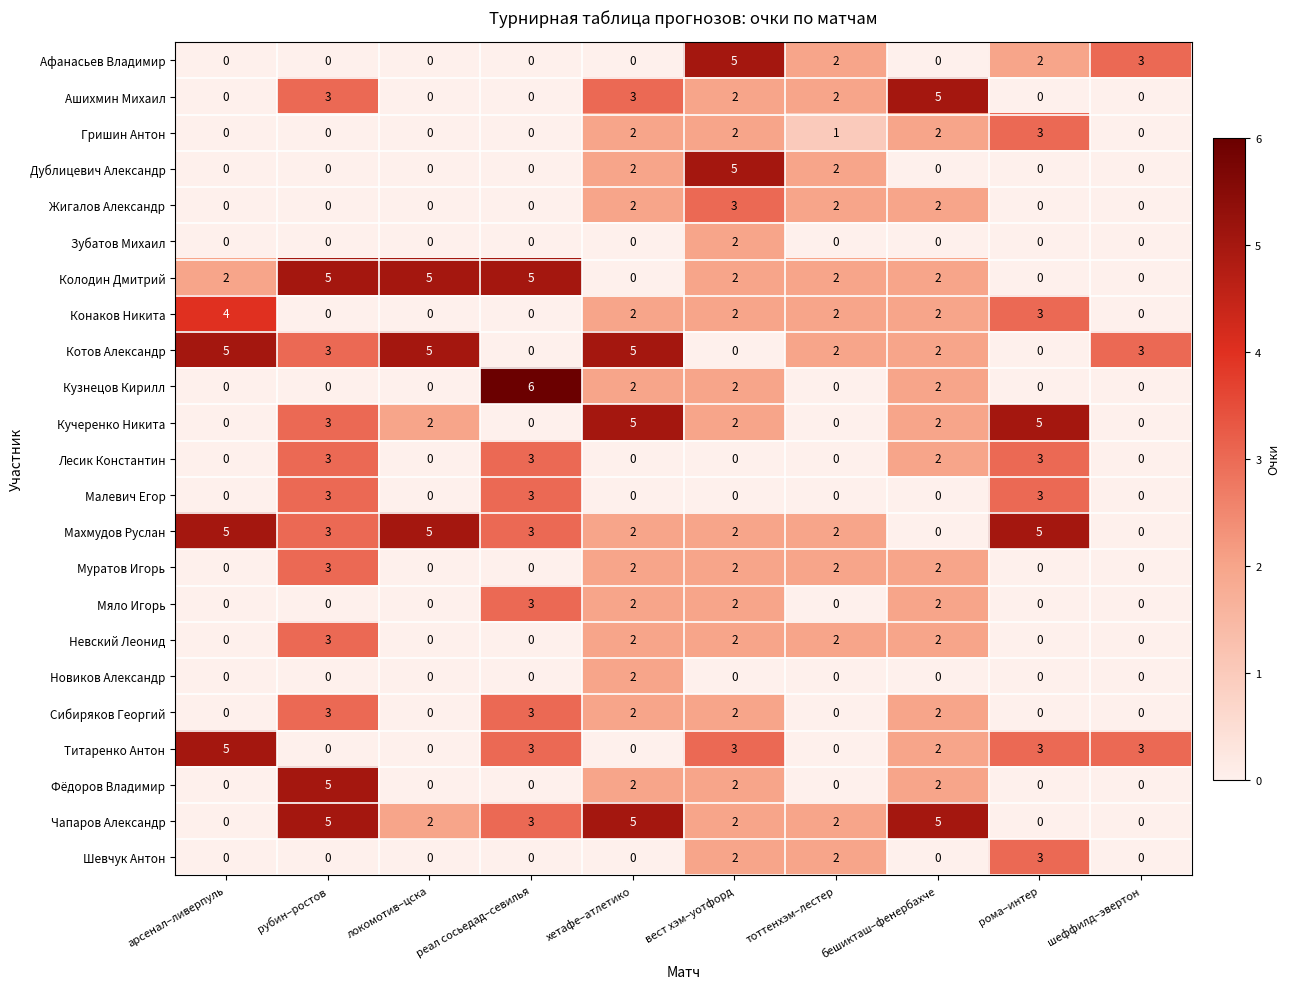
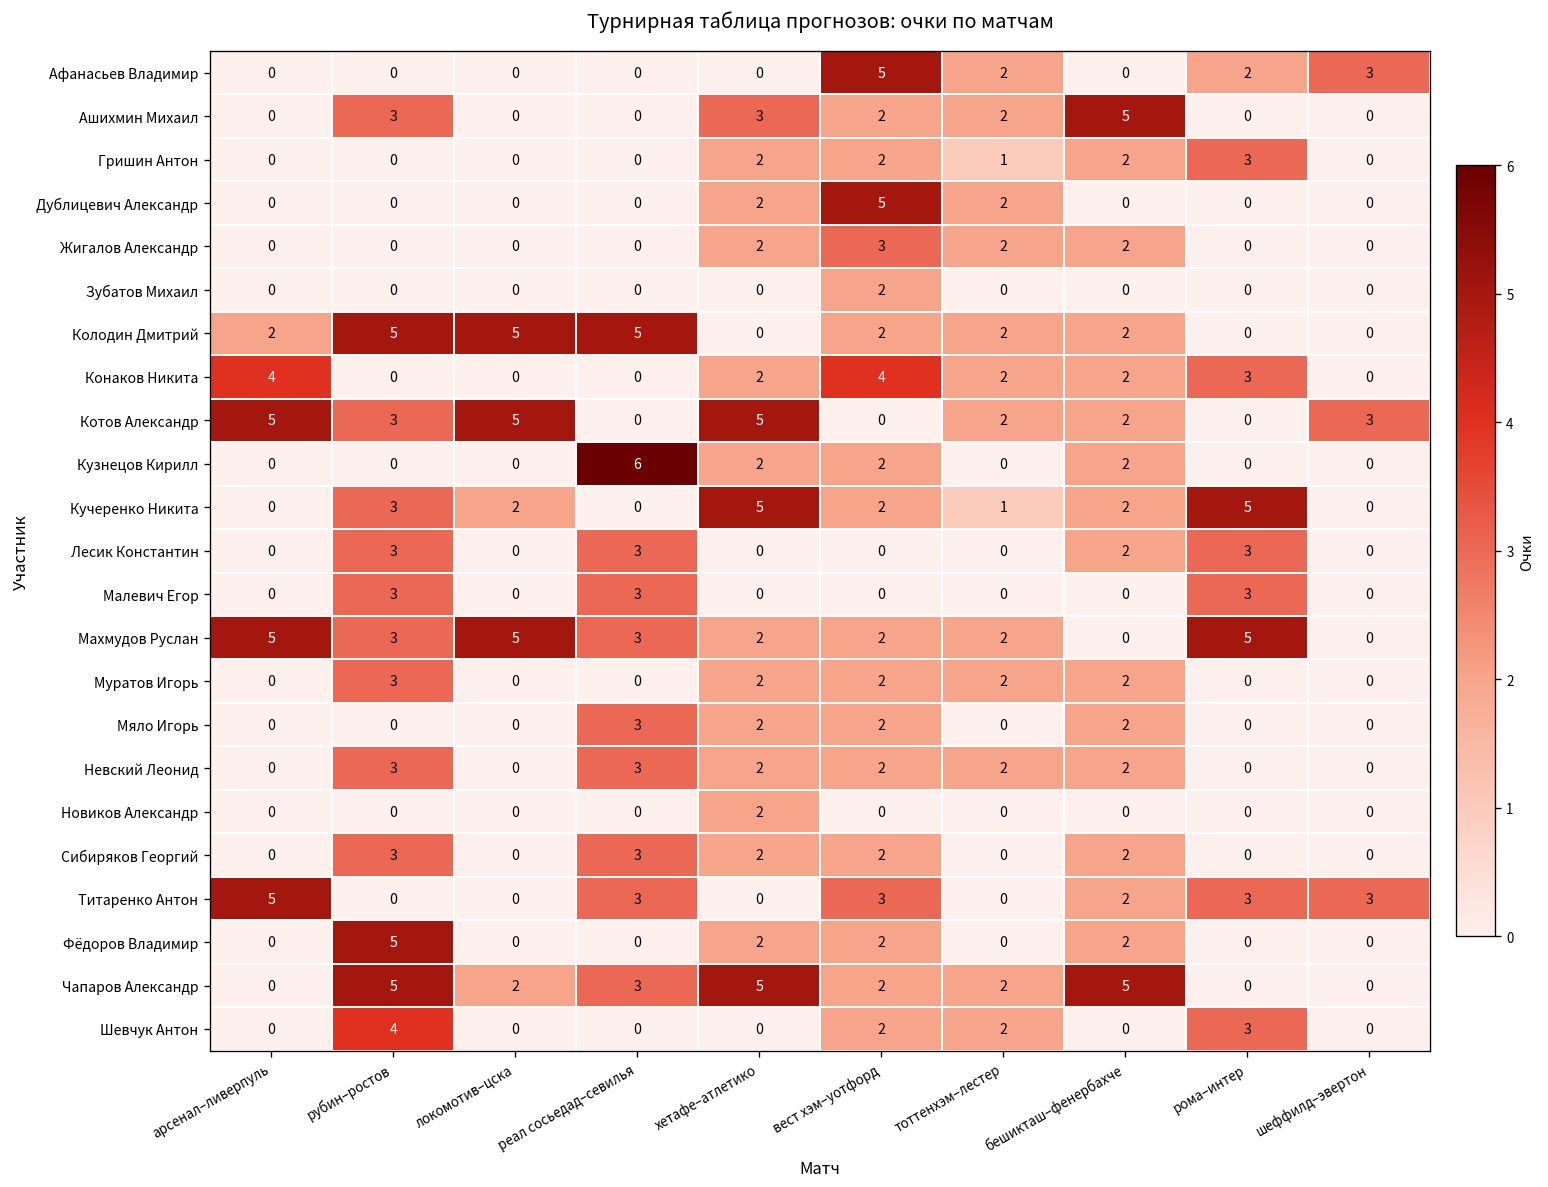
Конаков Никита, вест хэм–уотфорд: 2 -> 4
Кучеренко Никита, тоттенхэм–лестер: 0 -> 1
Невский Леонид, реал сосьедад–севилья: 0 -> 3
Шевчук Антон, рубин–ростов: 0 -> 4
